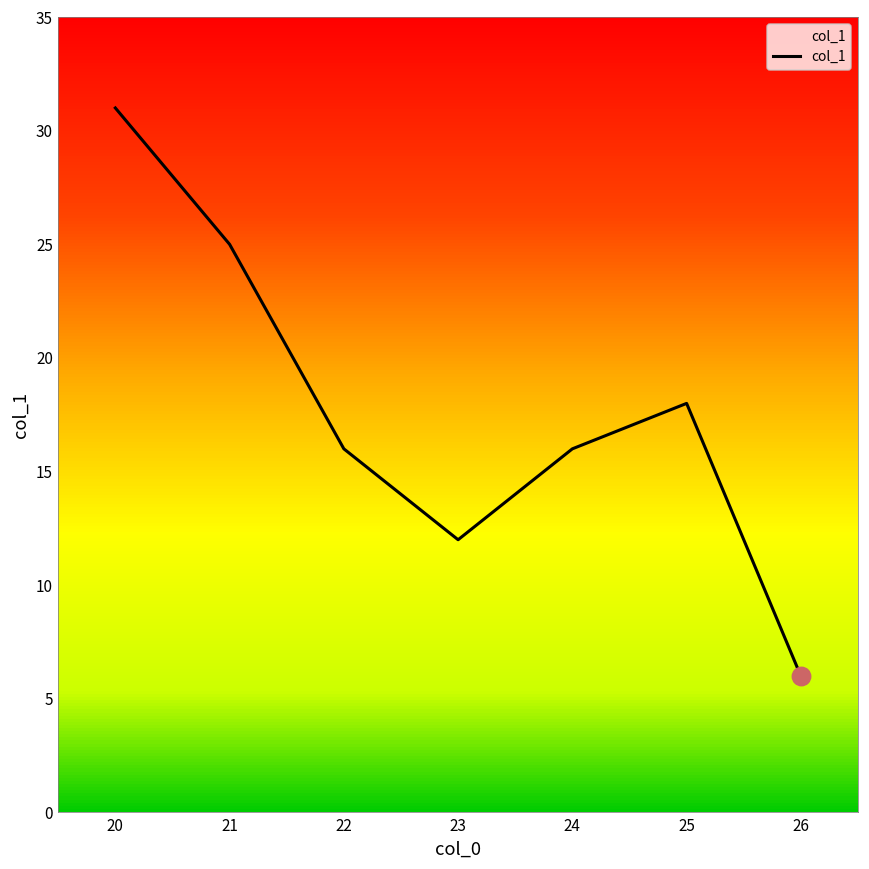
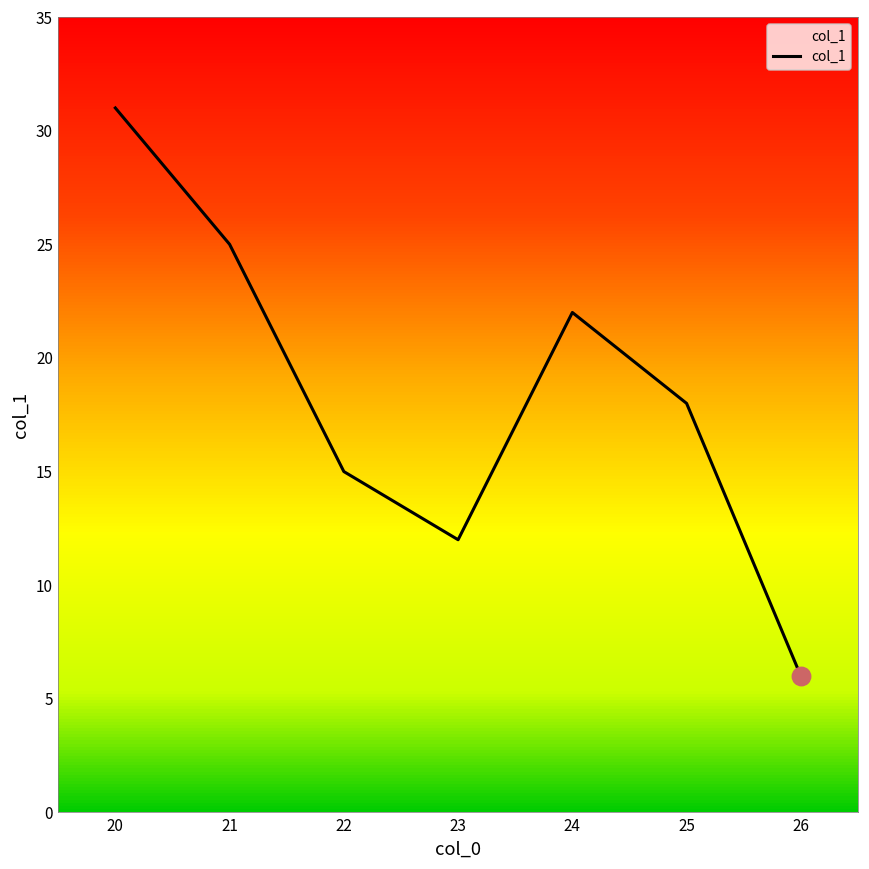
col_1, 22: 16 -> 15
col_1, 24: 16 -> 22
